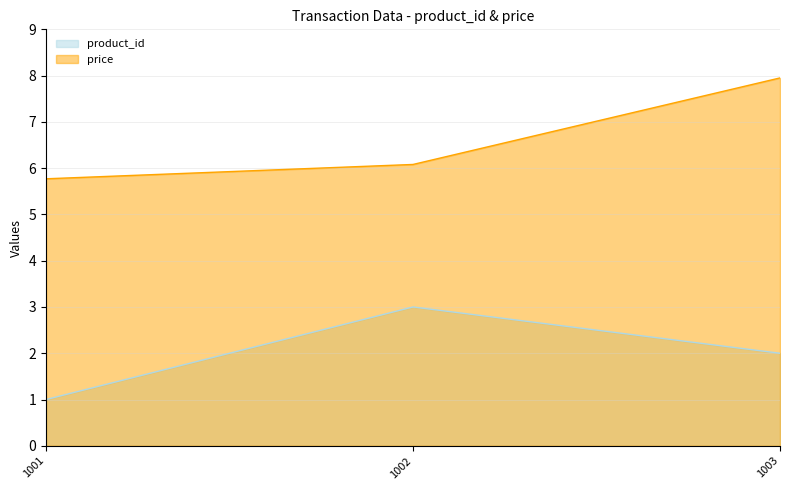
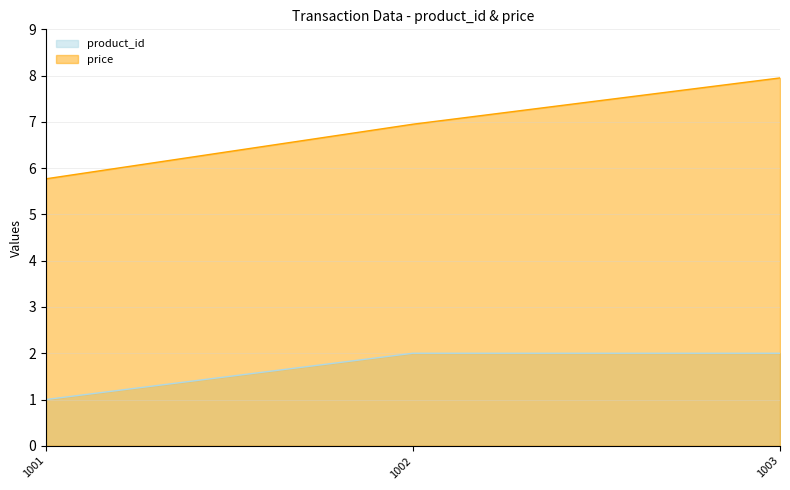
product_id, 1002: 3 -> 2
price, 1002: 6.1 -> 7.0
